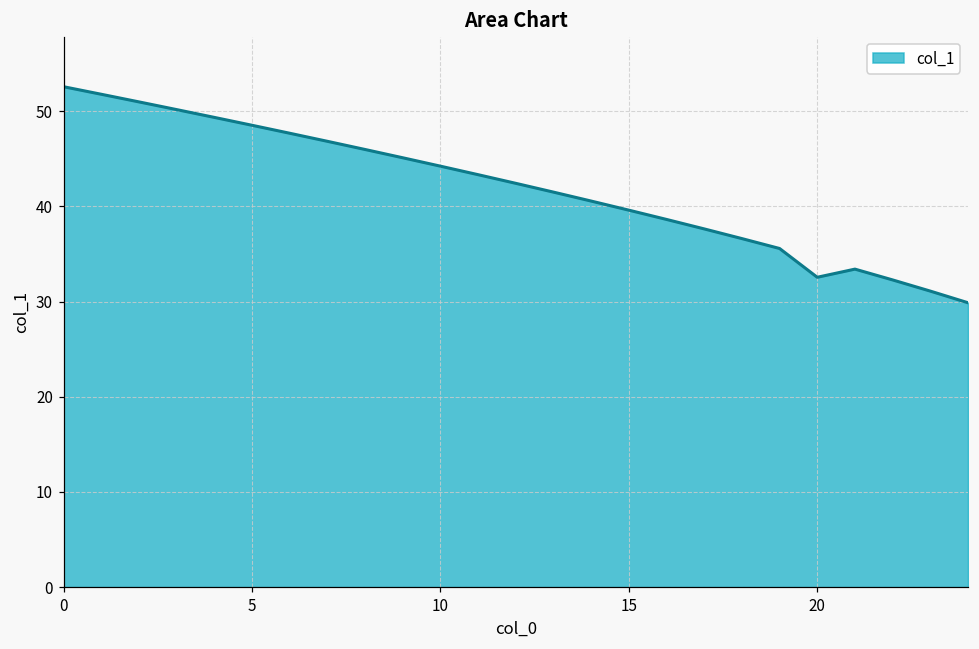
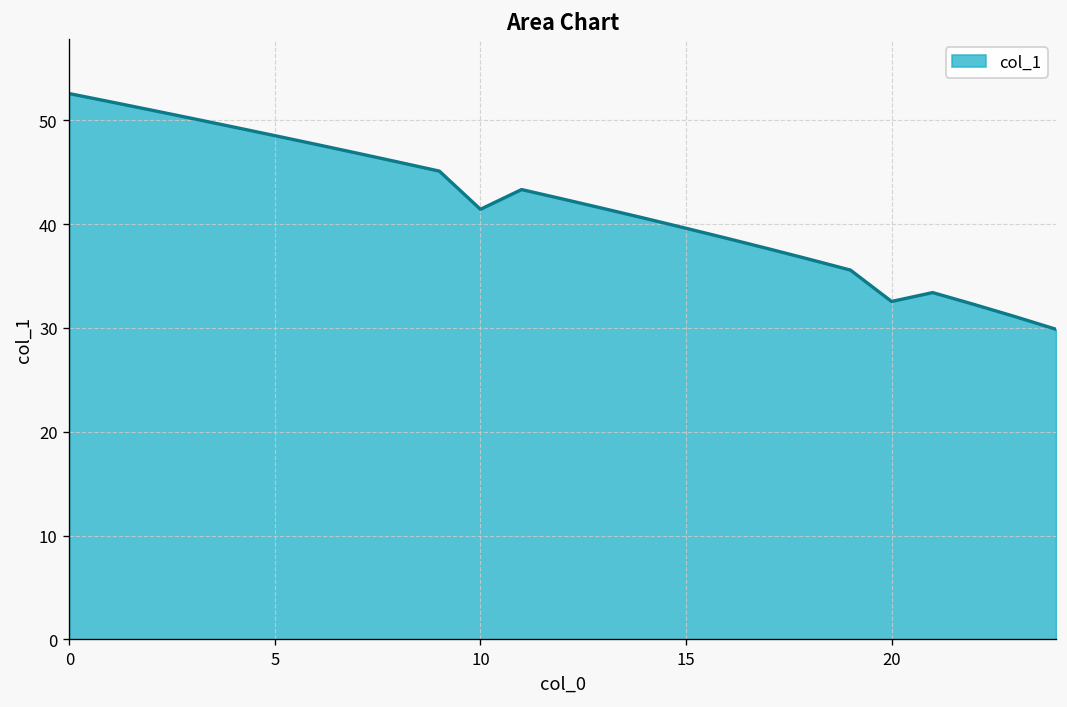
10: 44 -> 41
